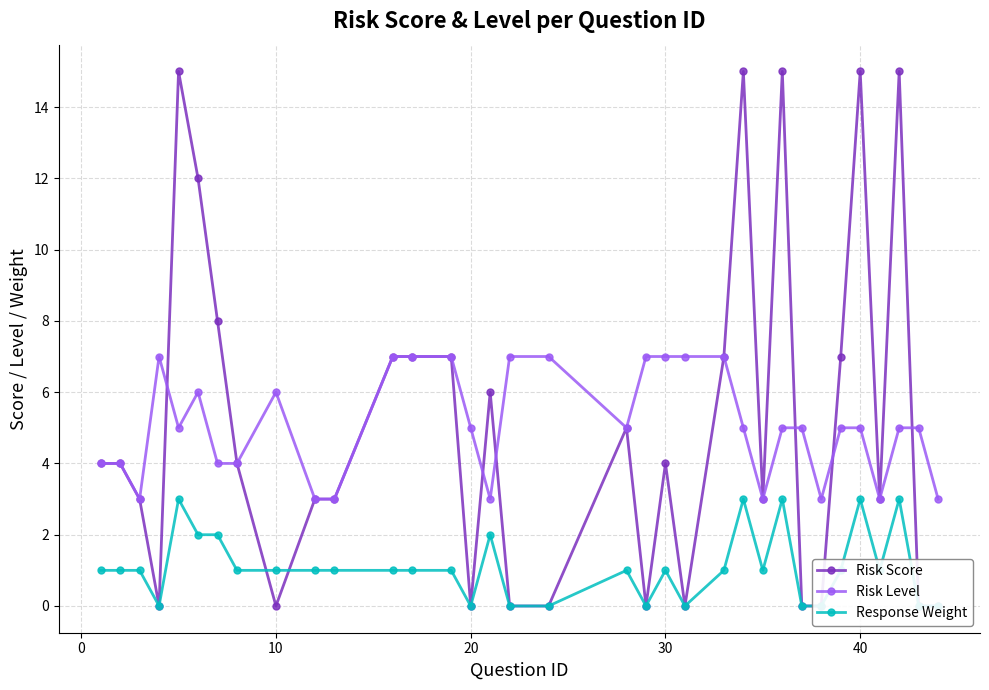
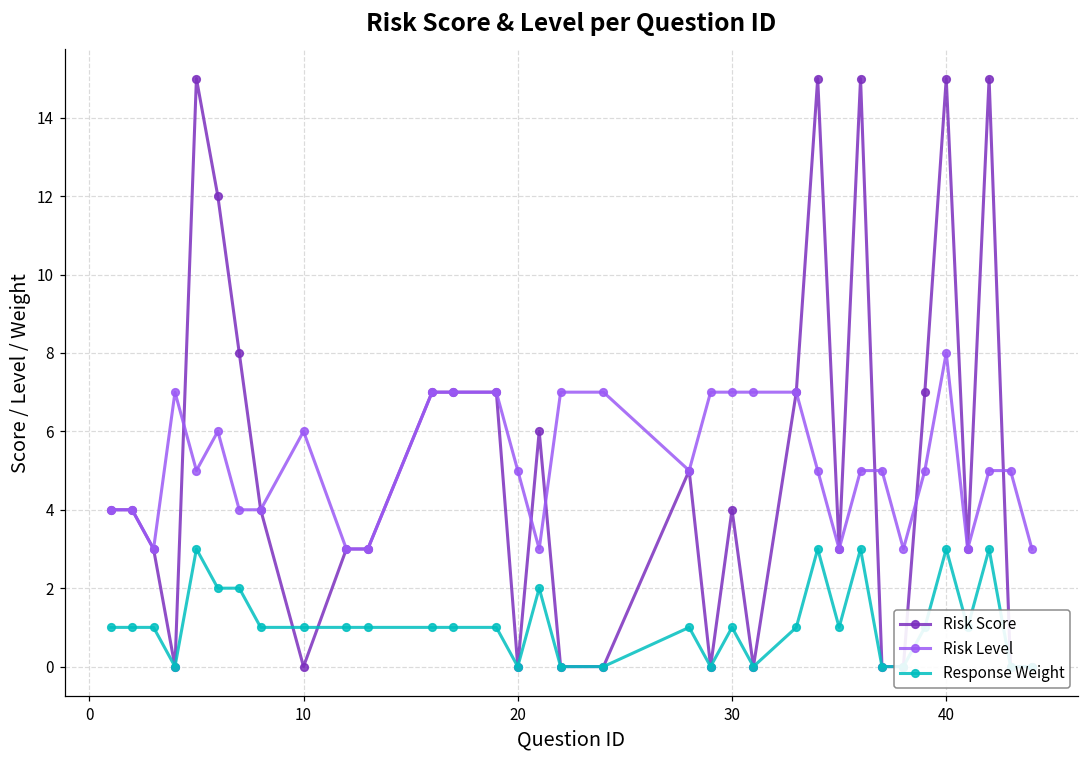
Risk Level, 40: 5 -> 8
